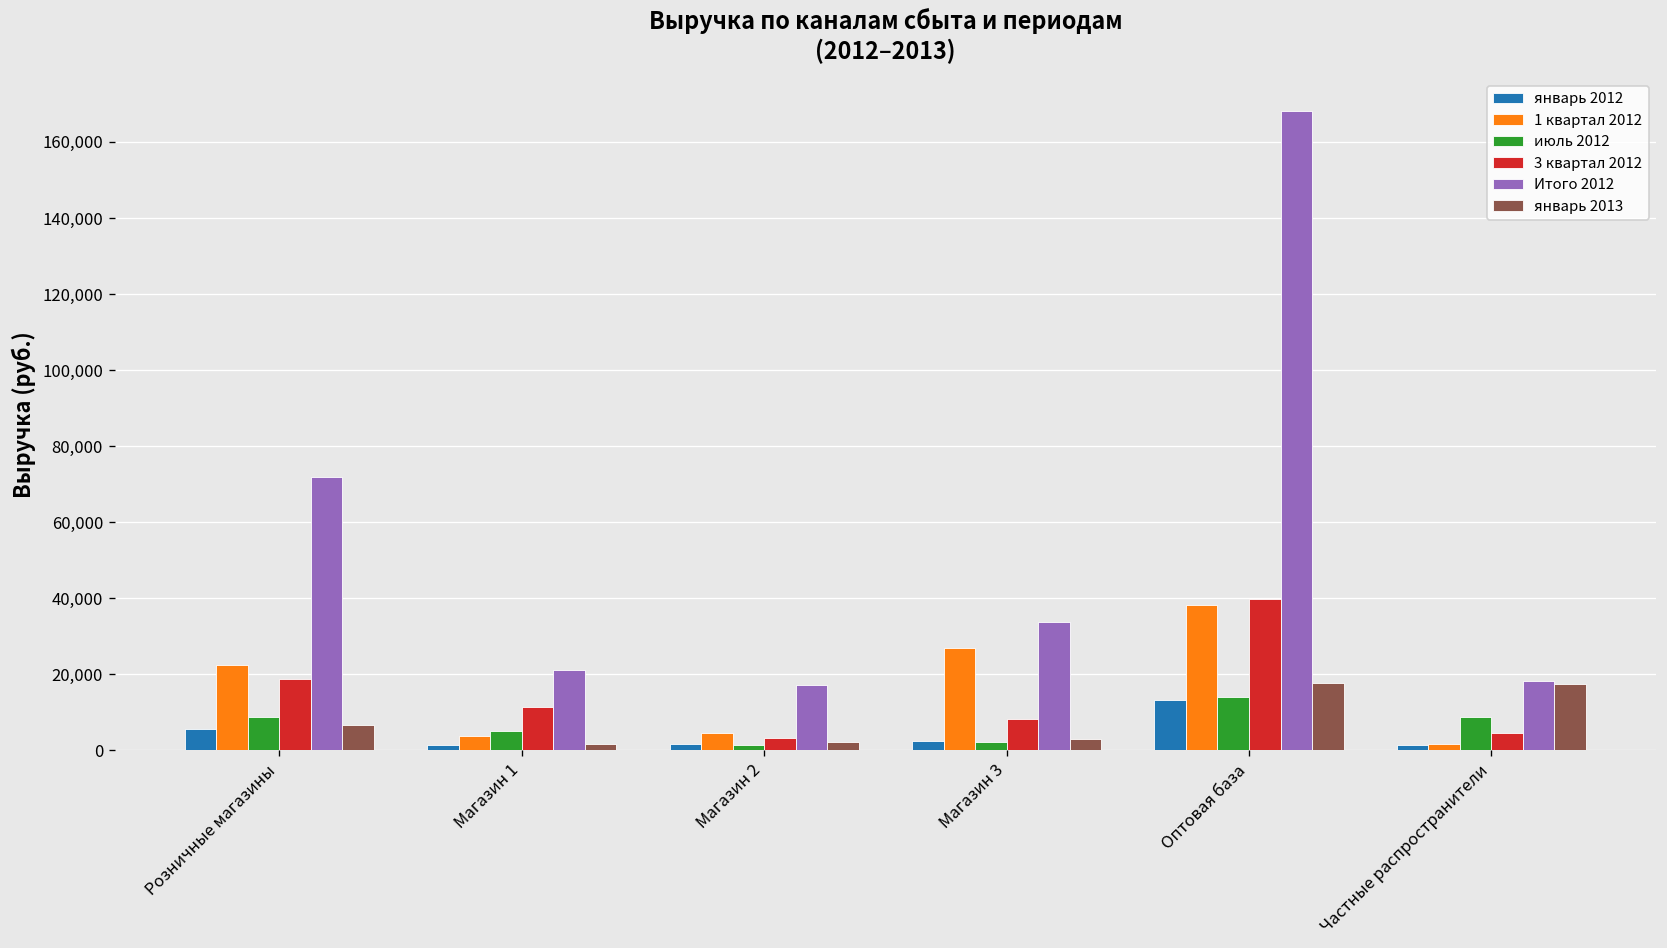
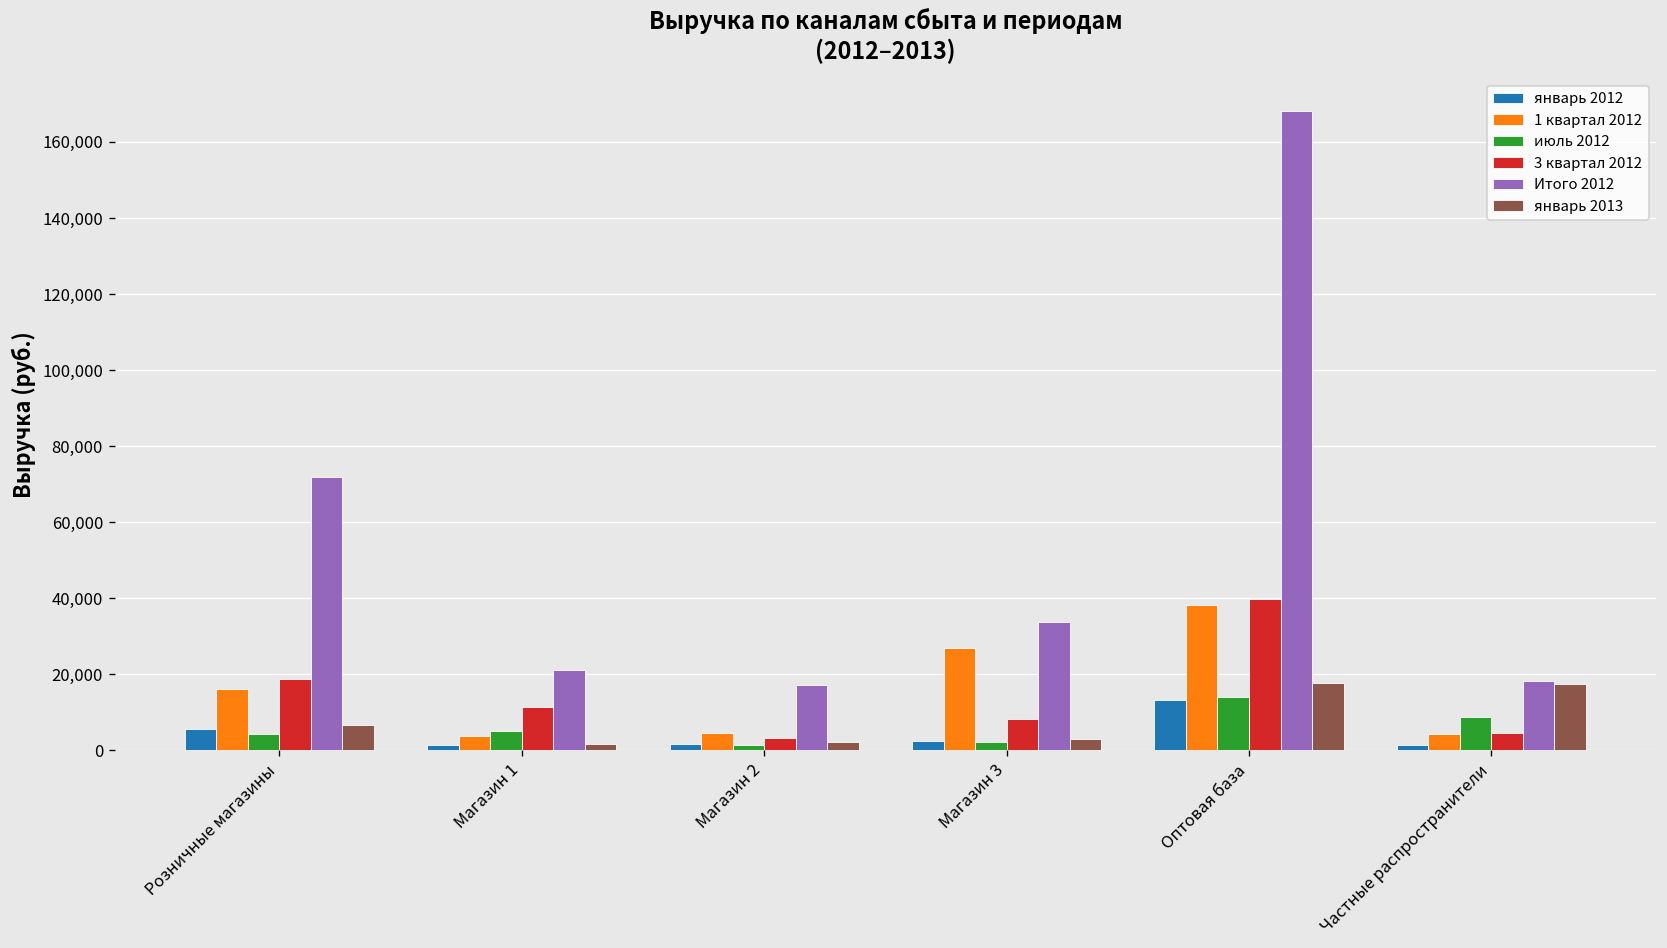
1 квартал 2012, Розничные магазины: 22,000 -> 16,000
июль 2012, Розничные магазины: 9,000 -> 4,000
1 квартал 2012, Частные распространители: 2,000 -> 4,000
